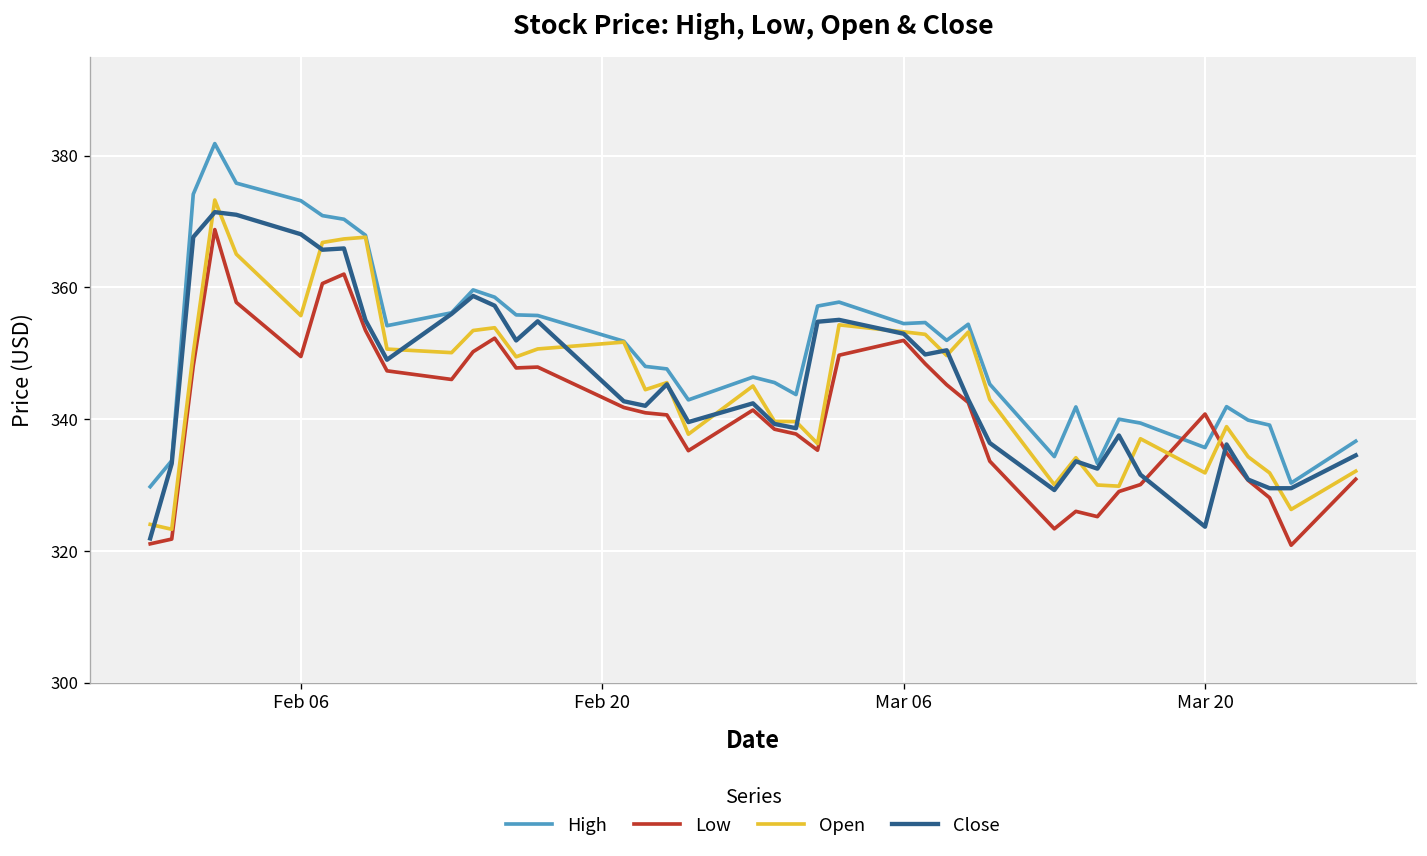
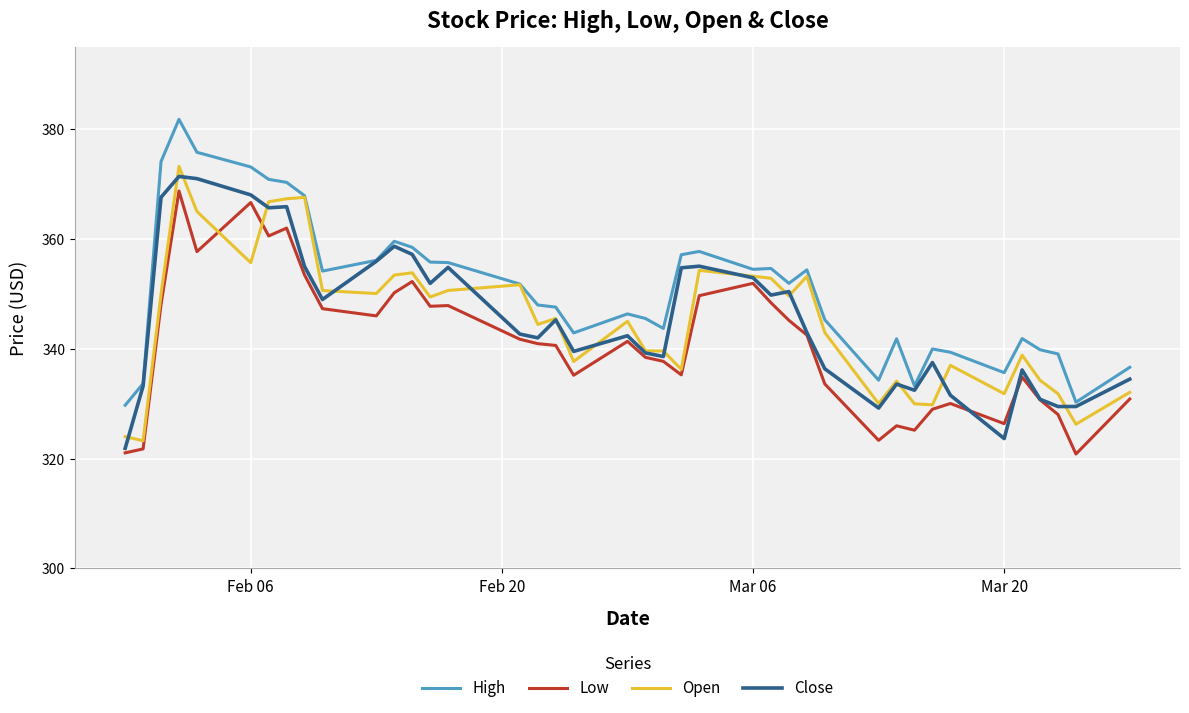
Low, Feb 06: 349 -> 367
Low, Mar 20: 341 -> 326
